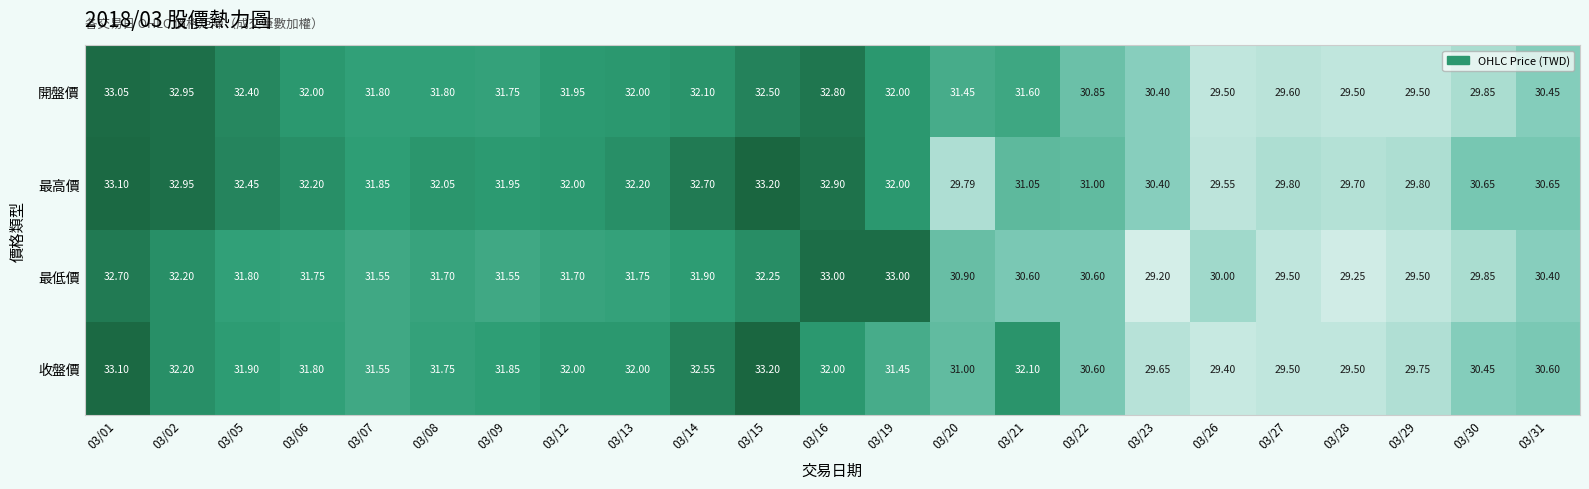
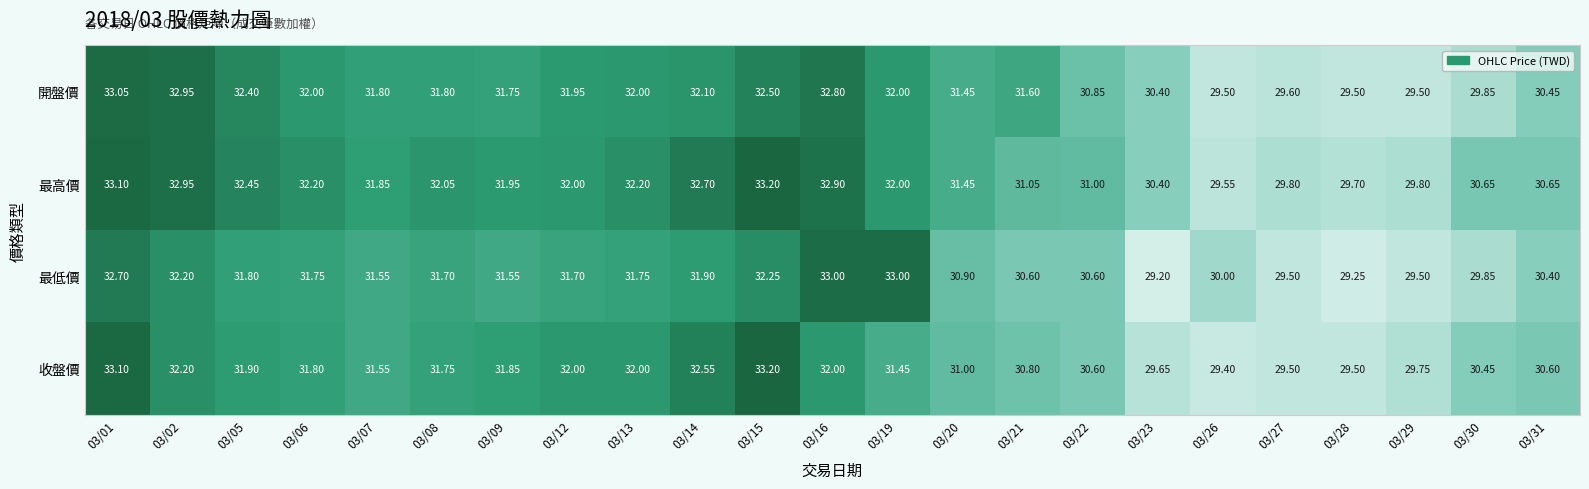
最高價, 03/20: 29.79 -> 31.45
收盤價, 03/21: 32.10 -> 30.80
